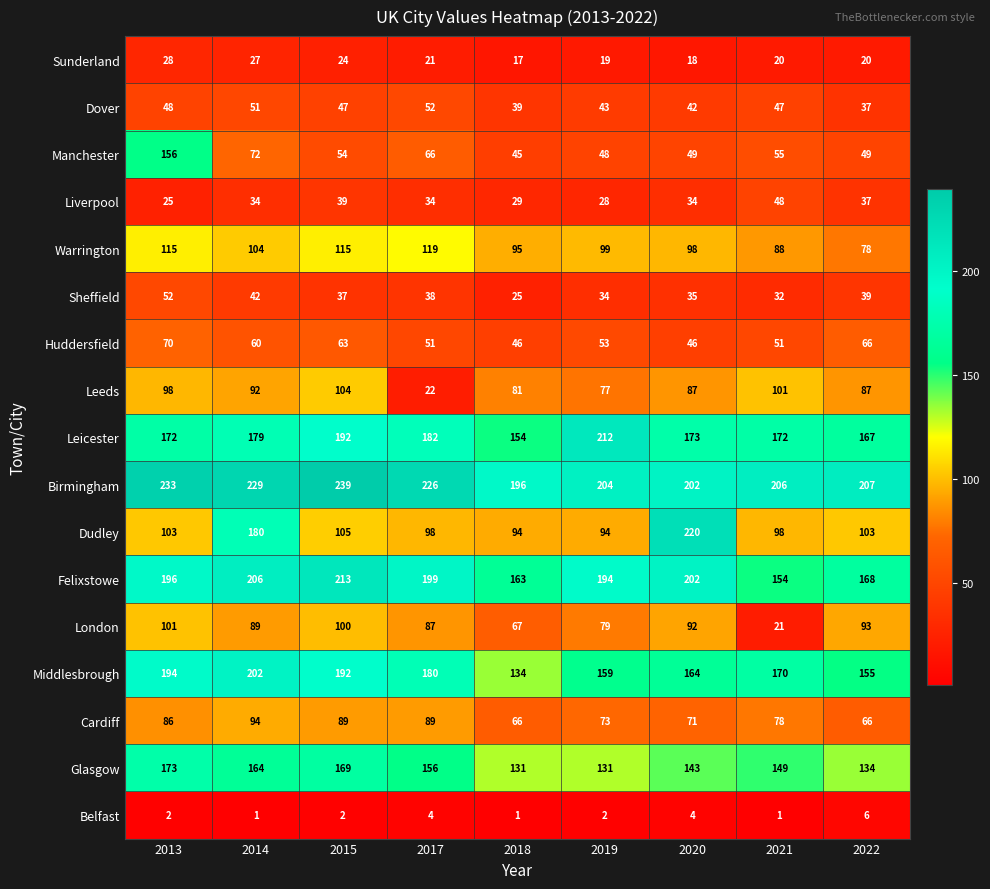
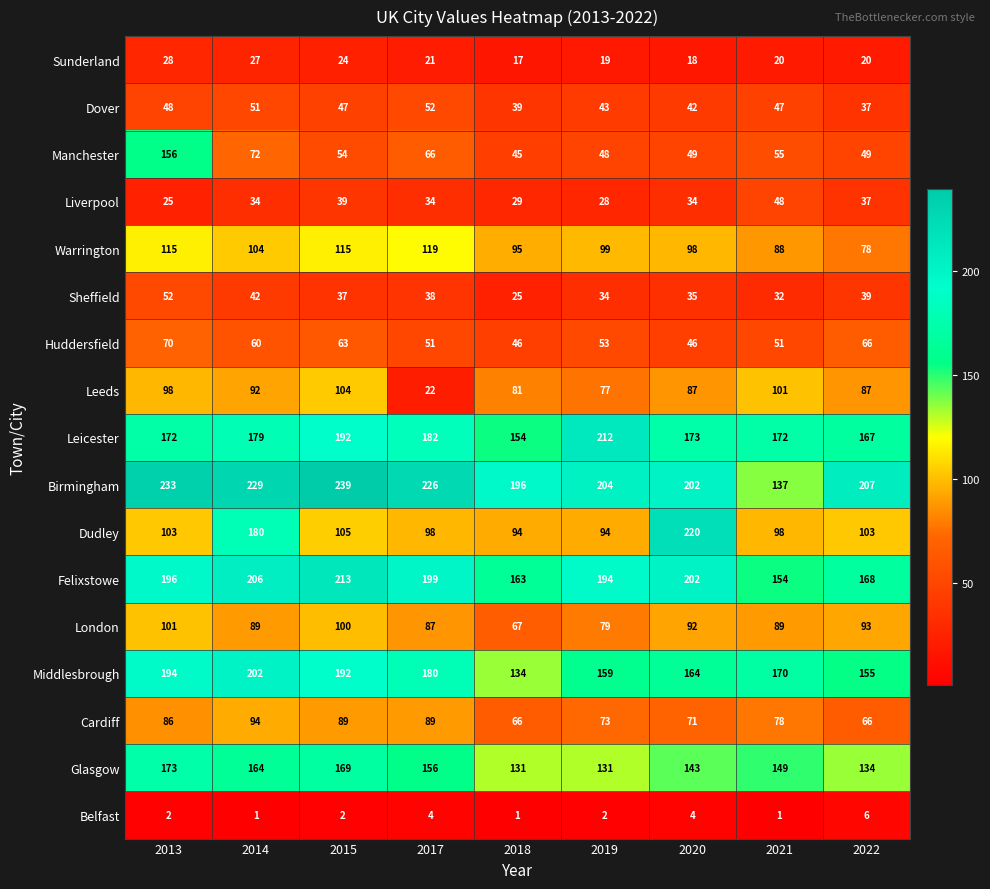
Birmingham, 2021: 206 -> 137
London, 2021: 21 -> 89
